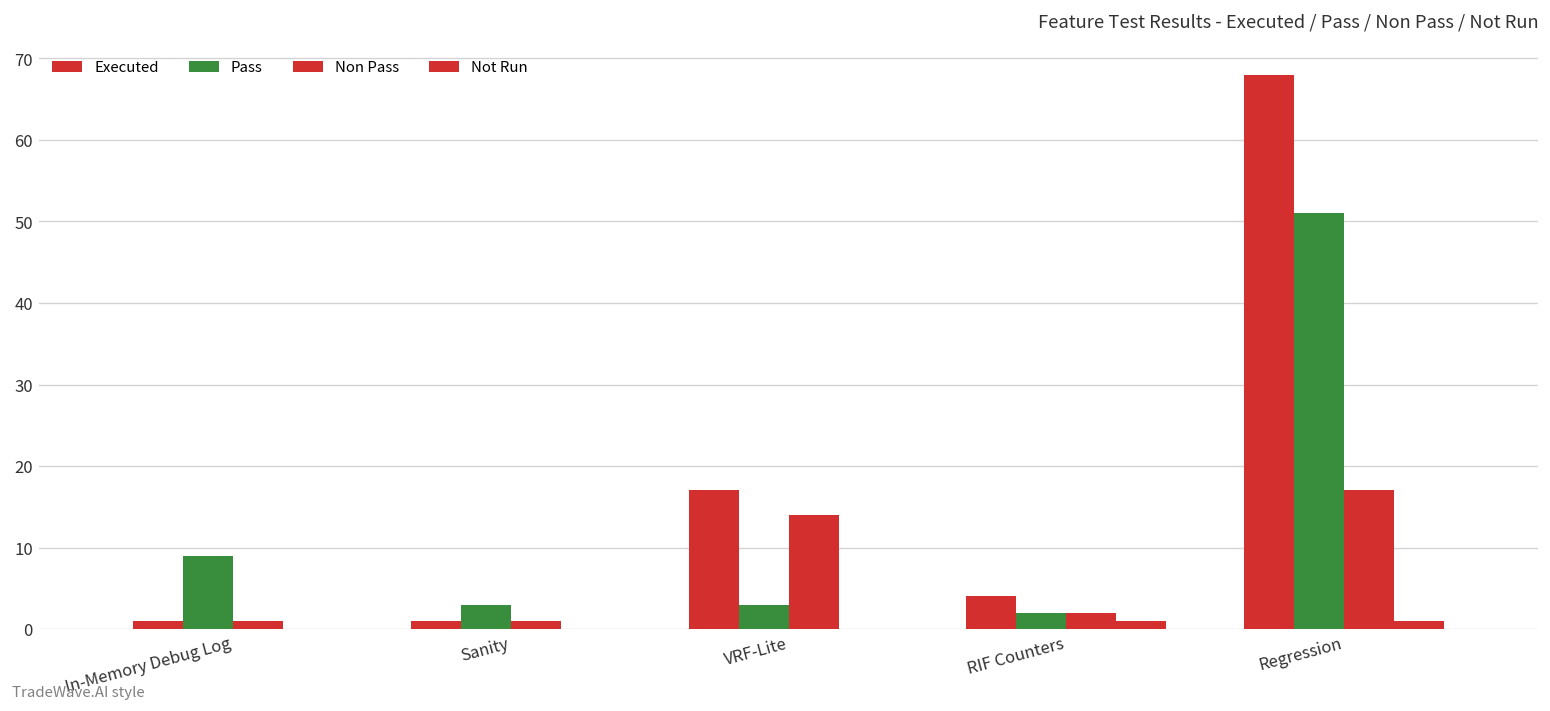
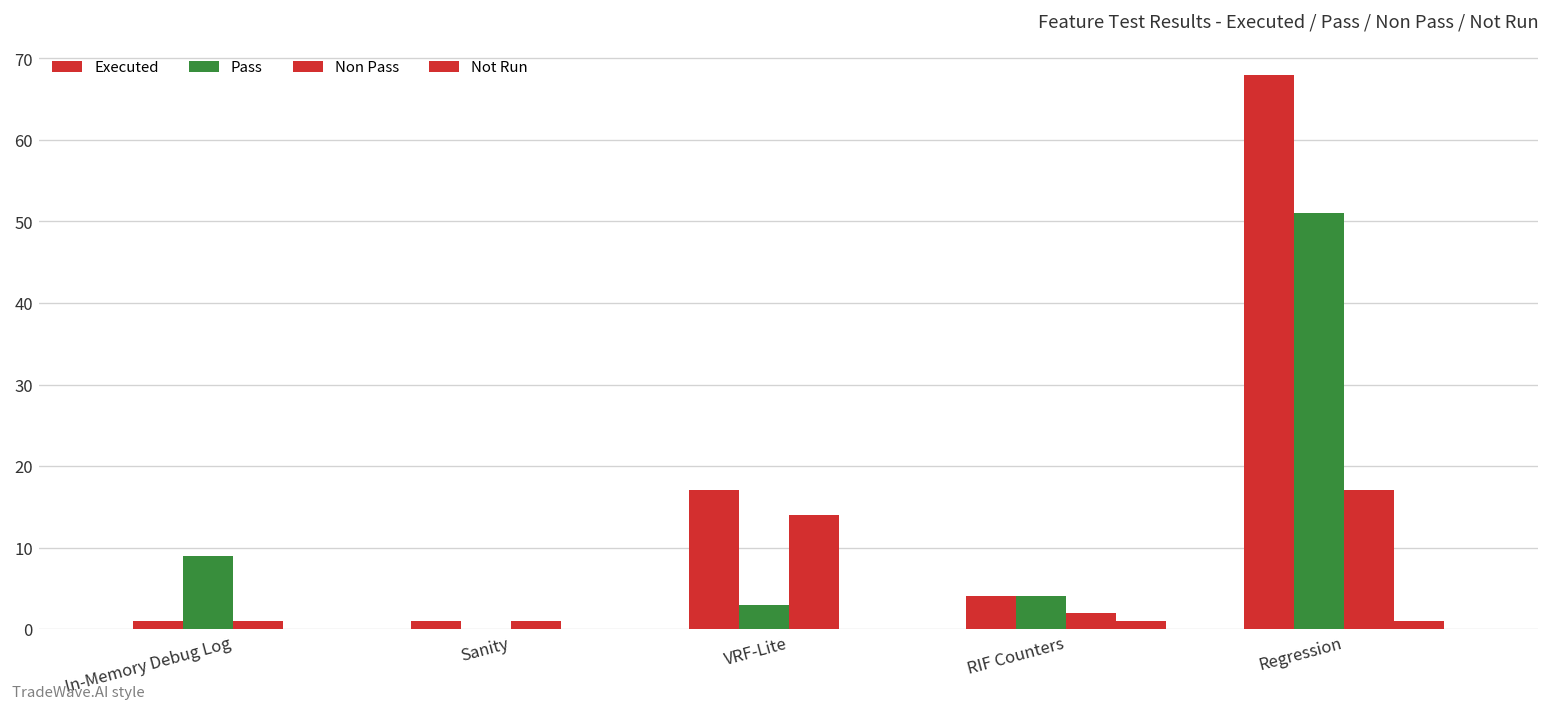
Pass, Sanity: 3 -> 0
Pass, RIF Counters: 2 -> 4
